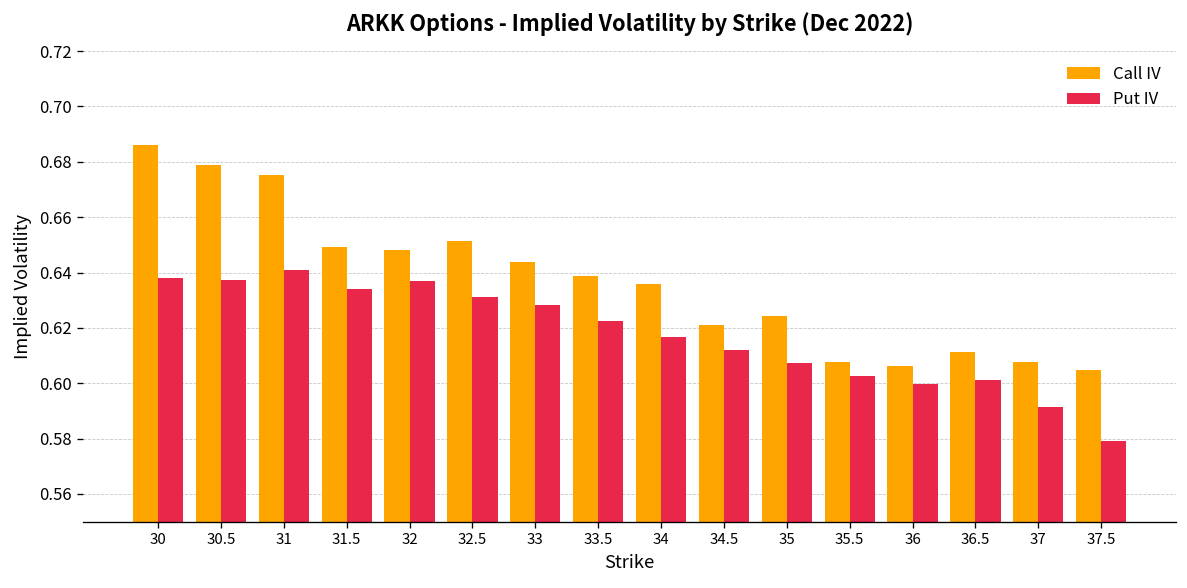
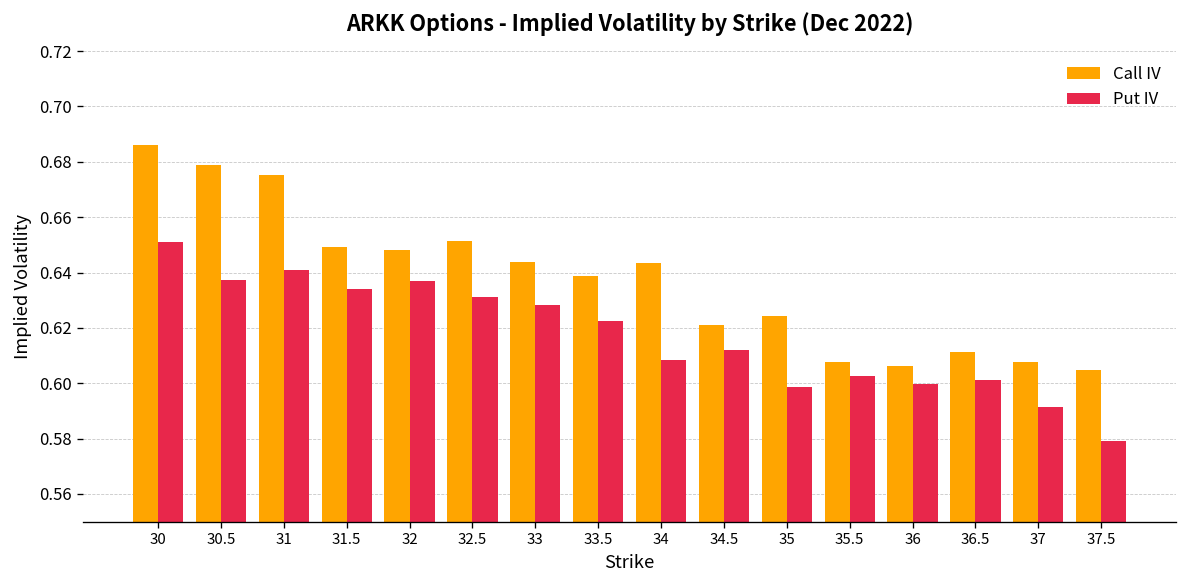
Put IV, 30: 0.638 -> 0.651
Call IV, 34: 0.636 -> 0.643
Put IV, 34: 0.617 -> 0.608
Put IV, 35: 0.607 -> 0.599
